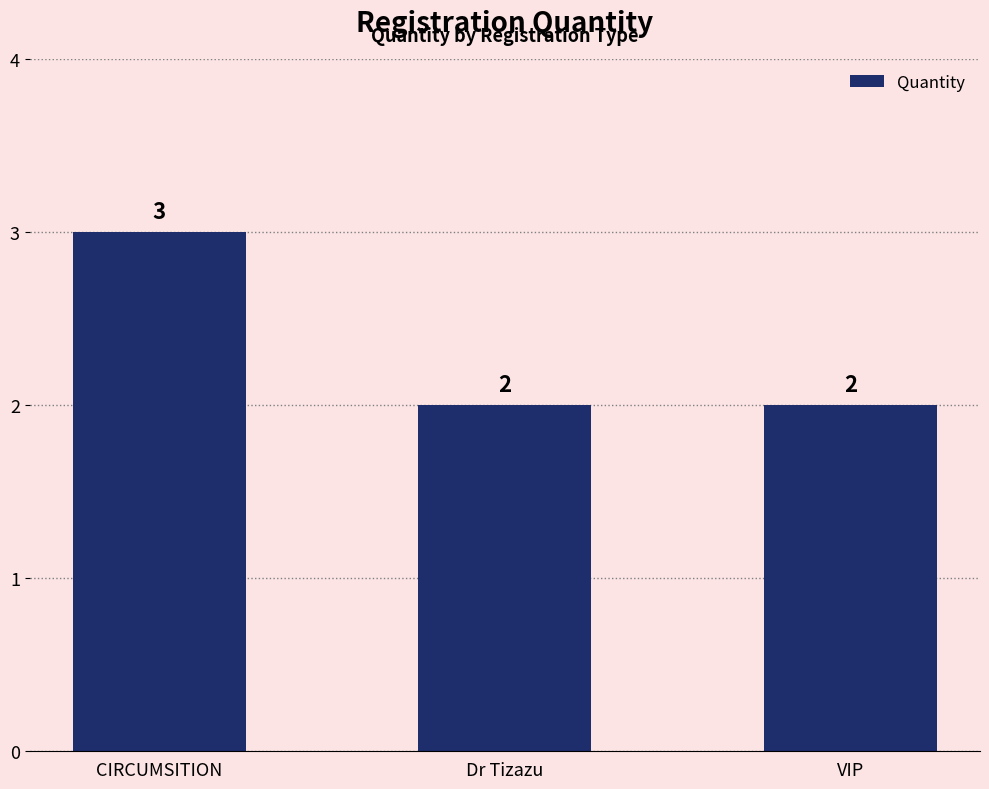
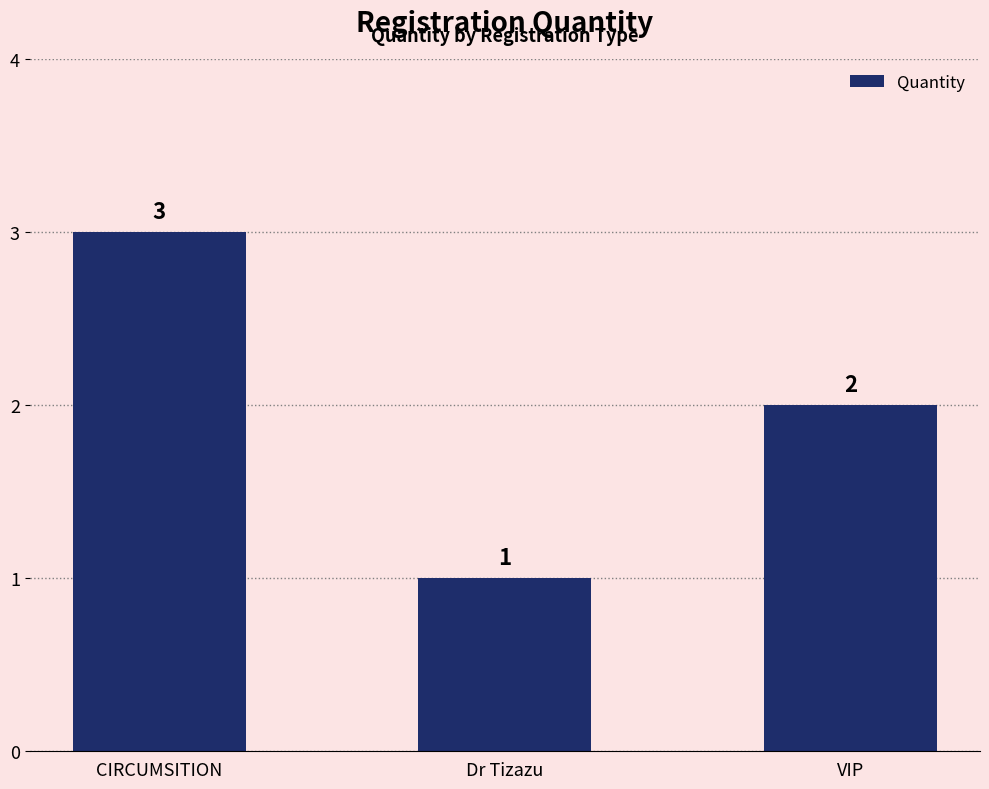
Dr Tizazu: 2 -> 1
